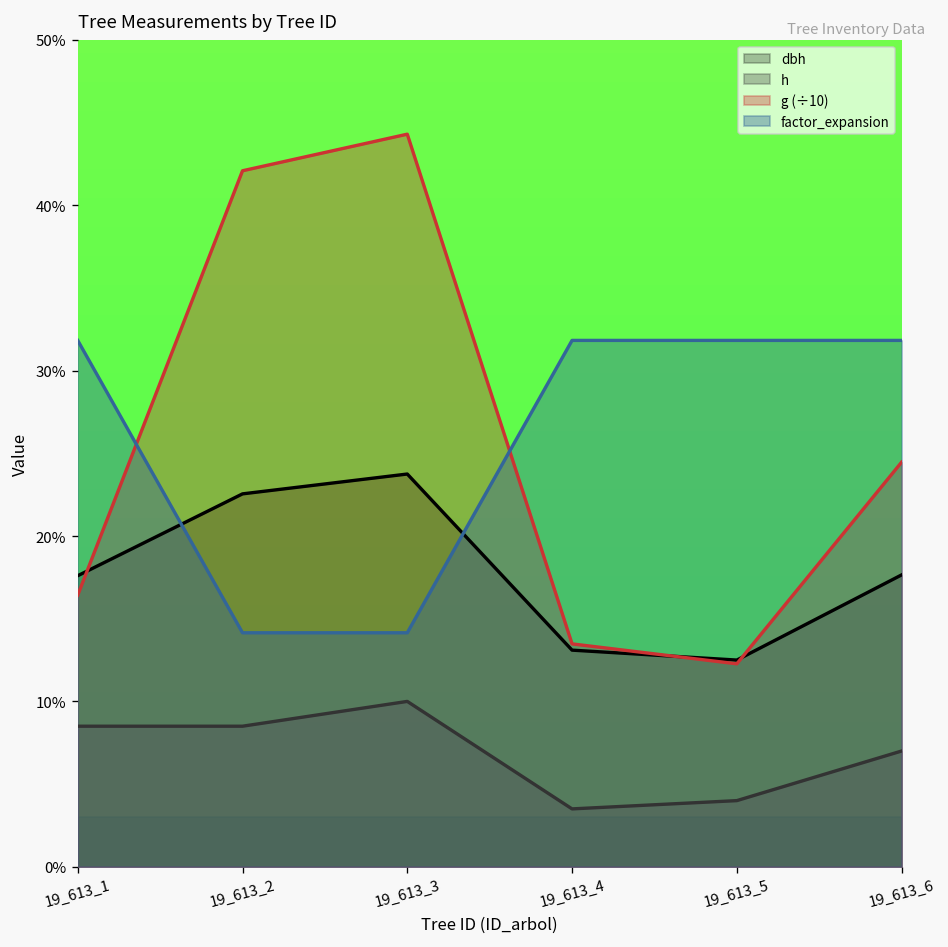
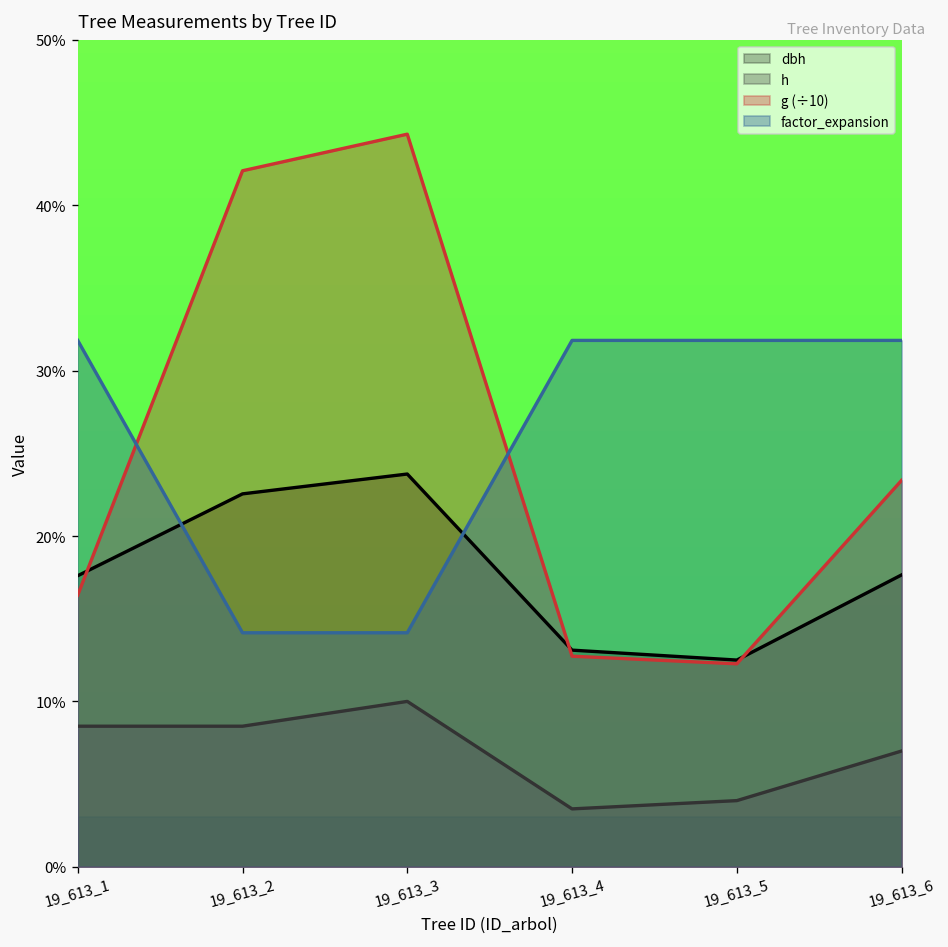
g (÷10), 19_613_4: 13.5% -> 12.7%
g (÷10), 19_613_6: 24.5% -> 23.4%
